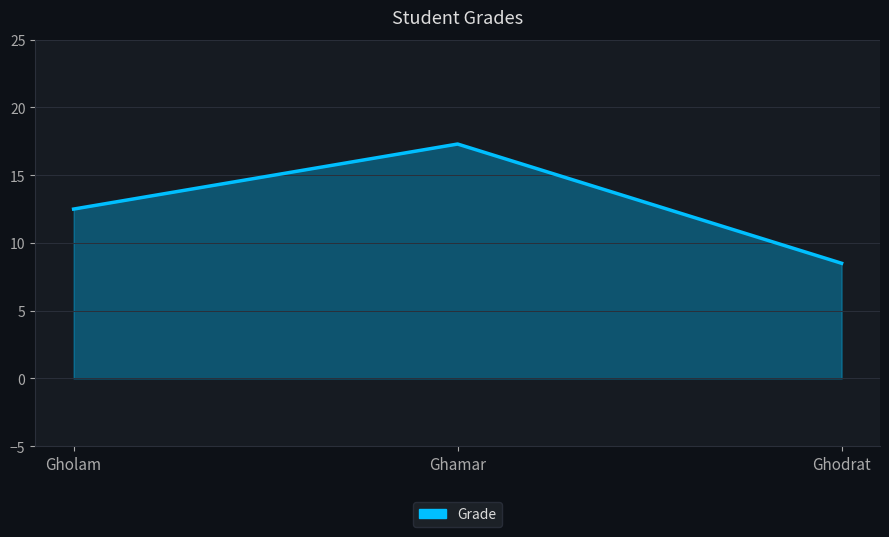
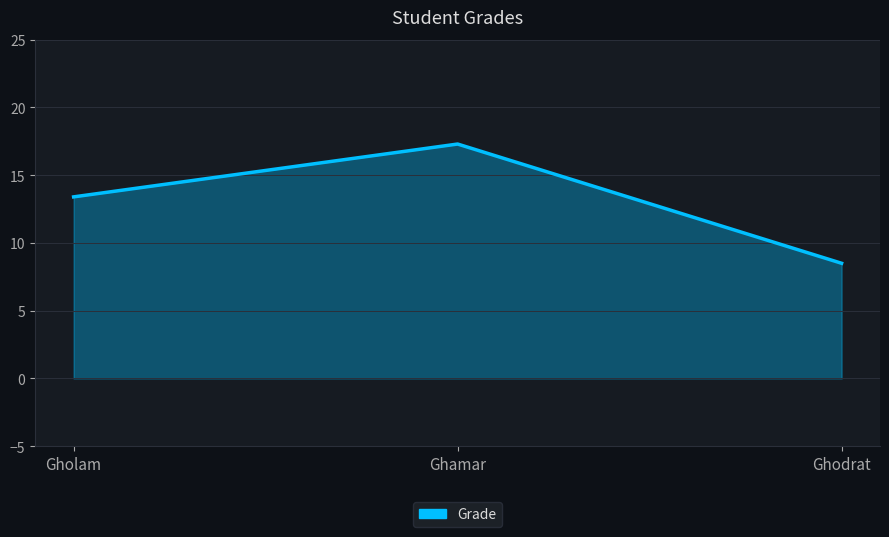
Gholam: 12.5 -> 13.4
